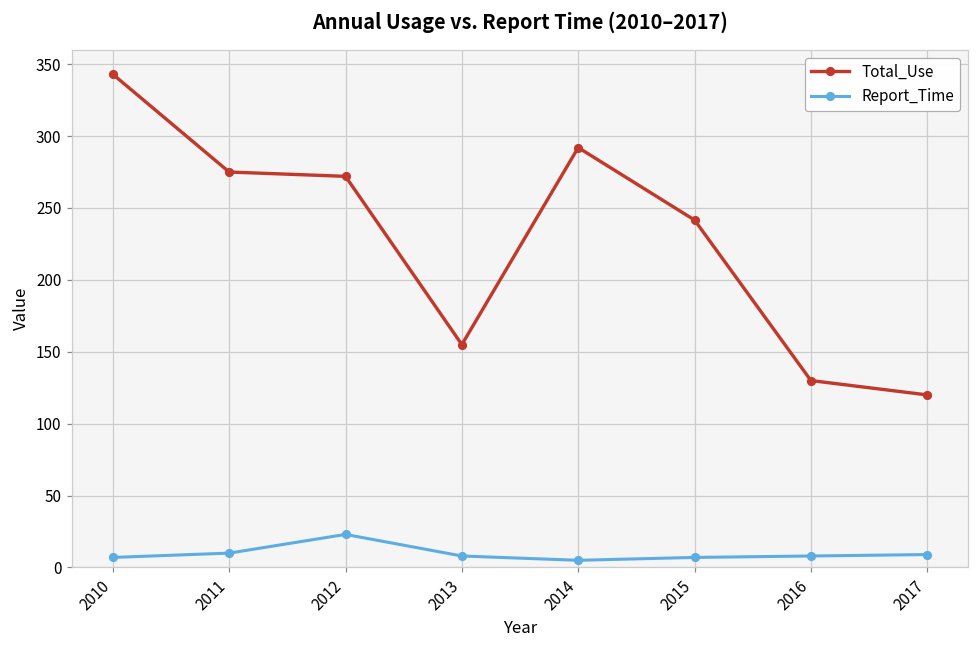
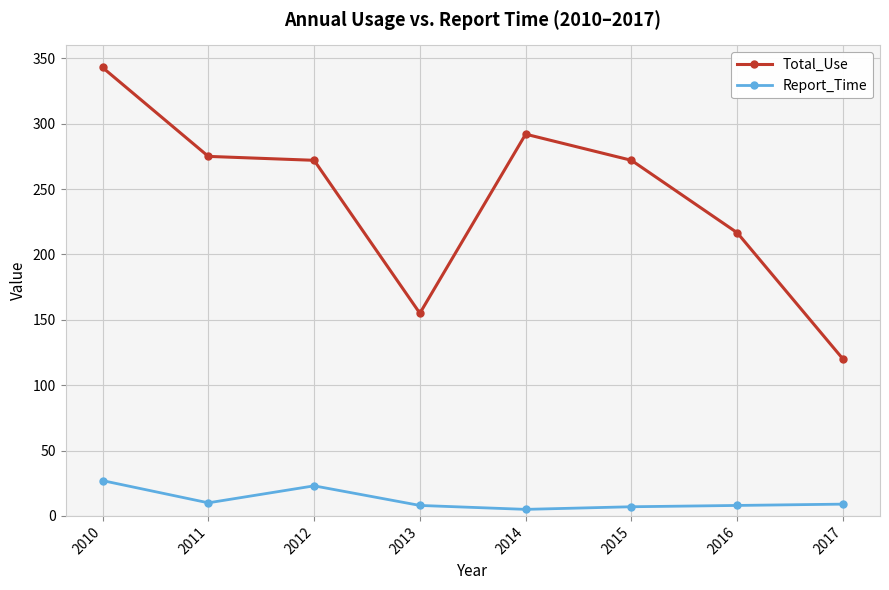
Report_Time, 2010: 7 -> 27
Total_Use, 2015: 242 -> 272
Total_Use, 2016: 130 -> 217
